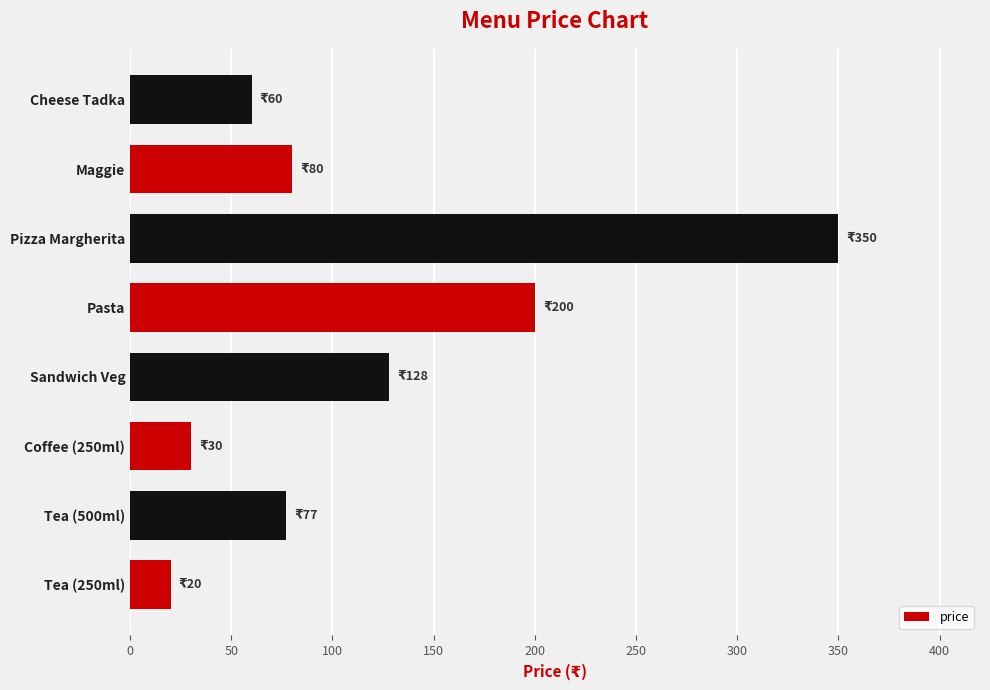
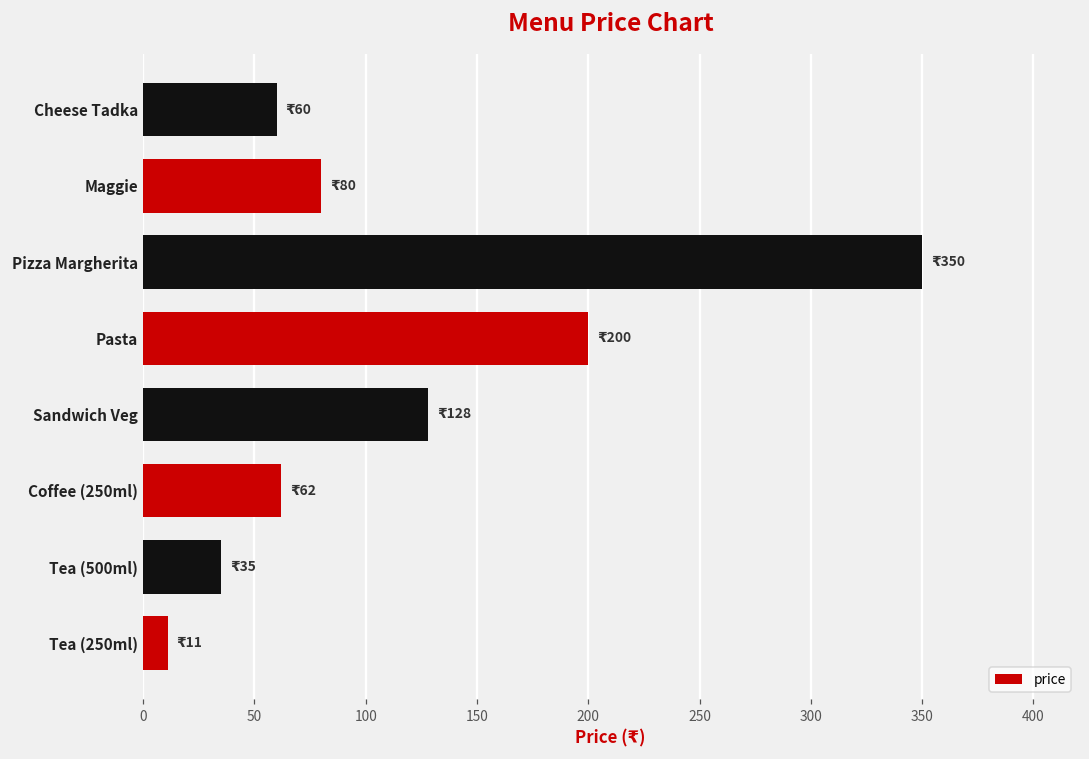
Coffee (250ml): 30 -> 62
Tea (500ml): 77 -> 35
Tea (250ml): 20 -> 11
